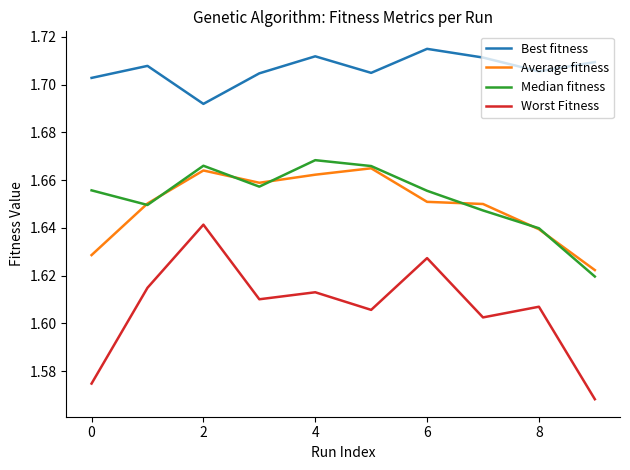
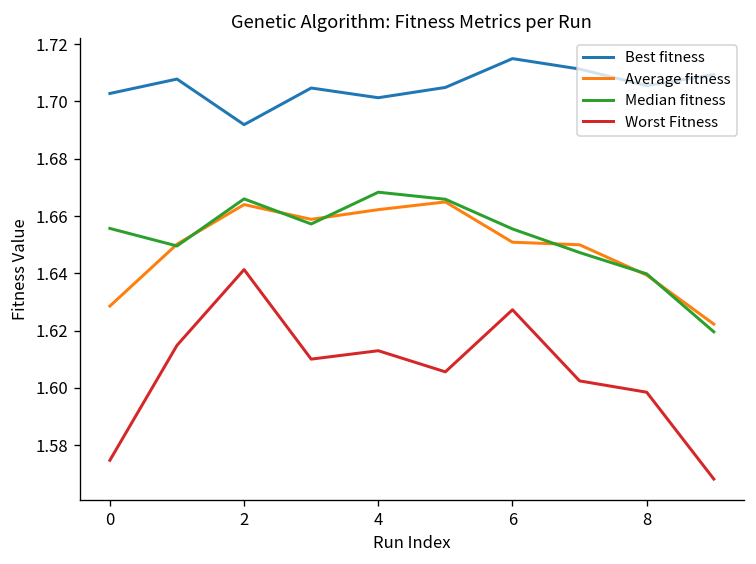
Best fitness, 4: 1.712 -> 1.701
Worst Fitness, 8: 1.607 -> 1.599
